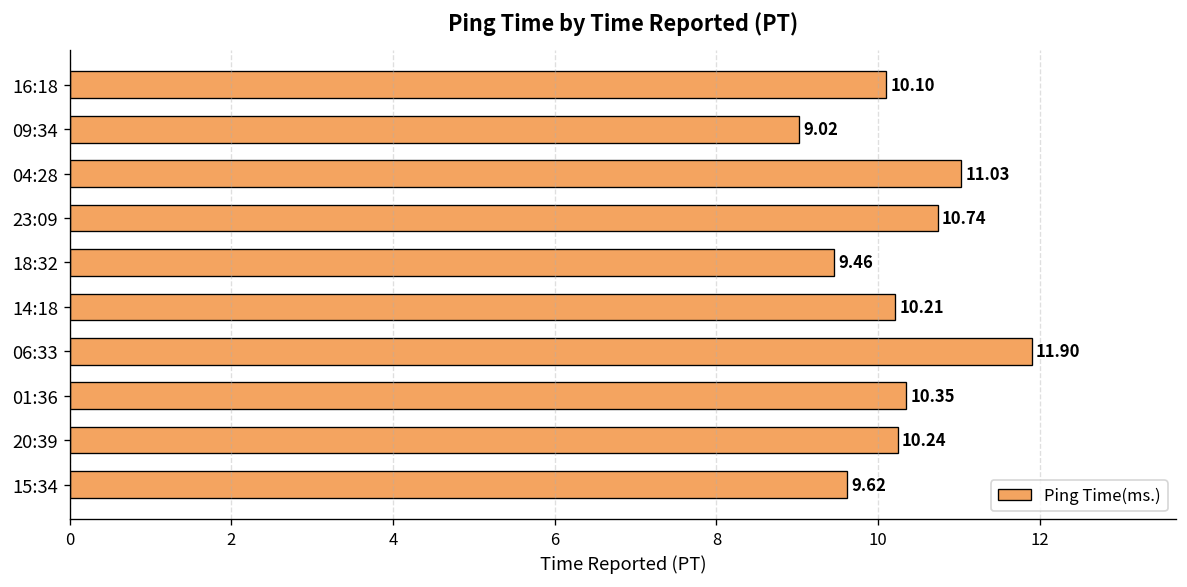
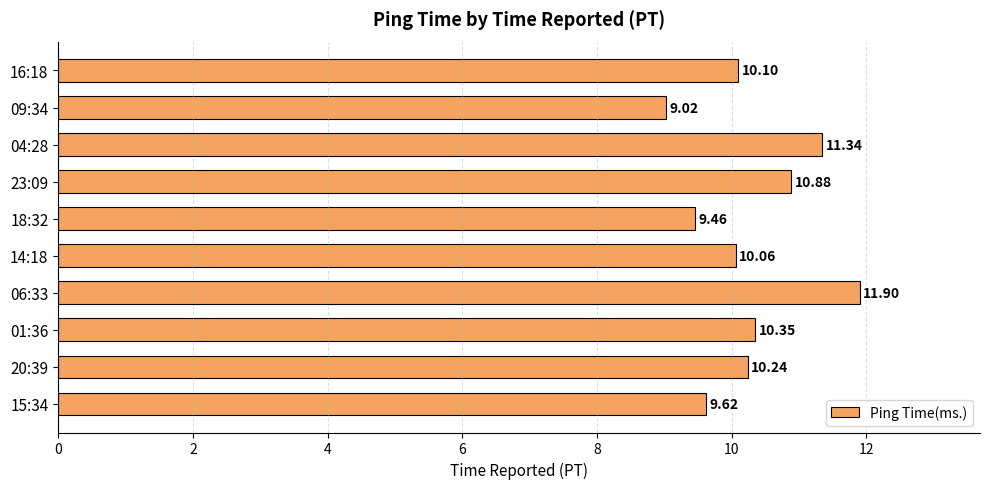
04:28: 11.03 -> 11.34
23:09: 10.74 -> 10.88
14:18: 10.21 -> 10.06
